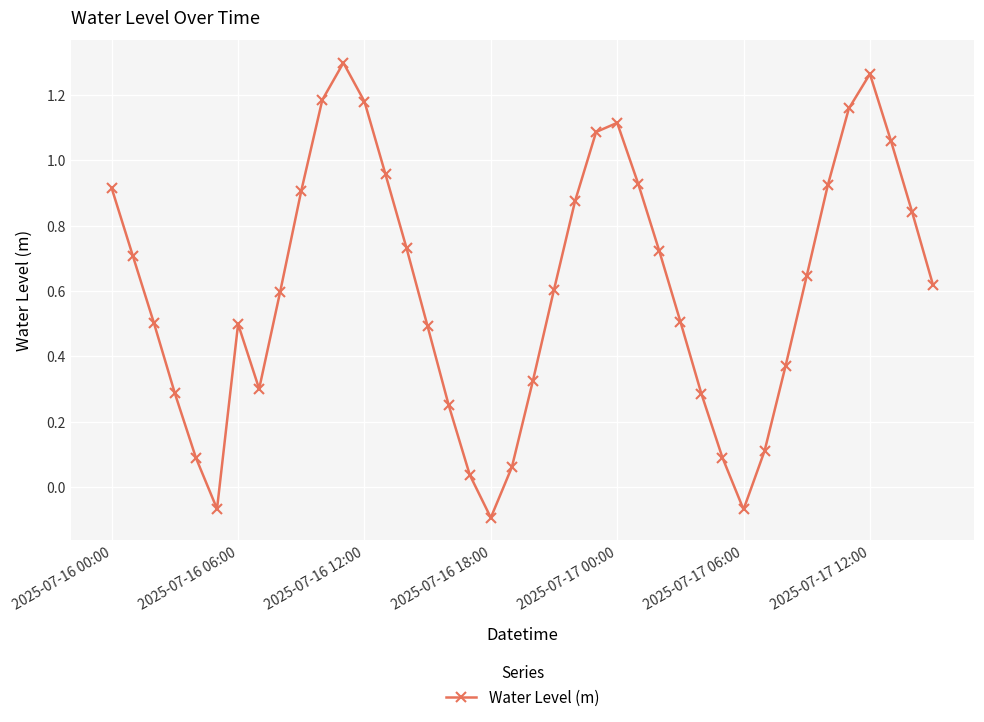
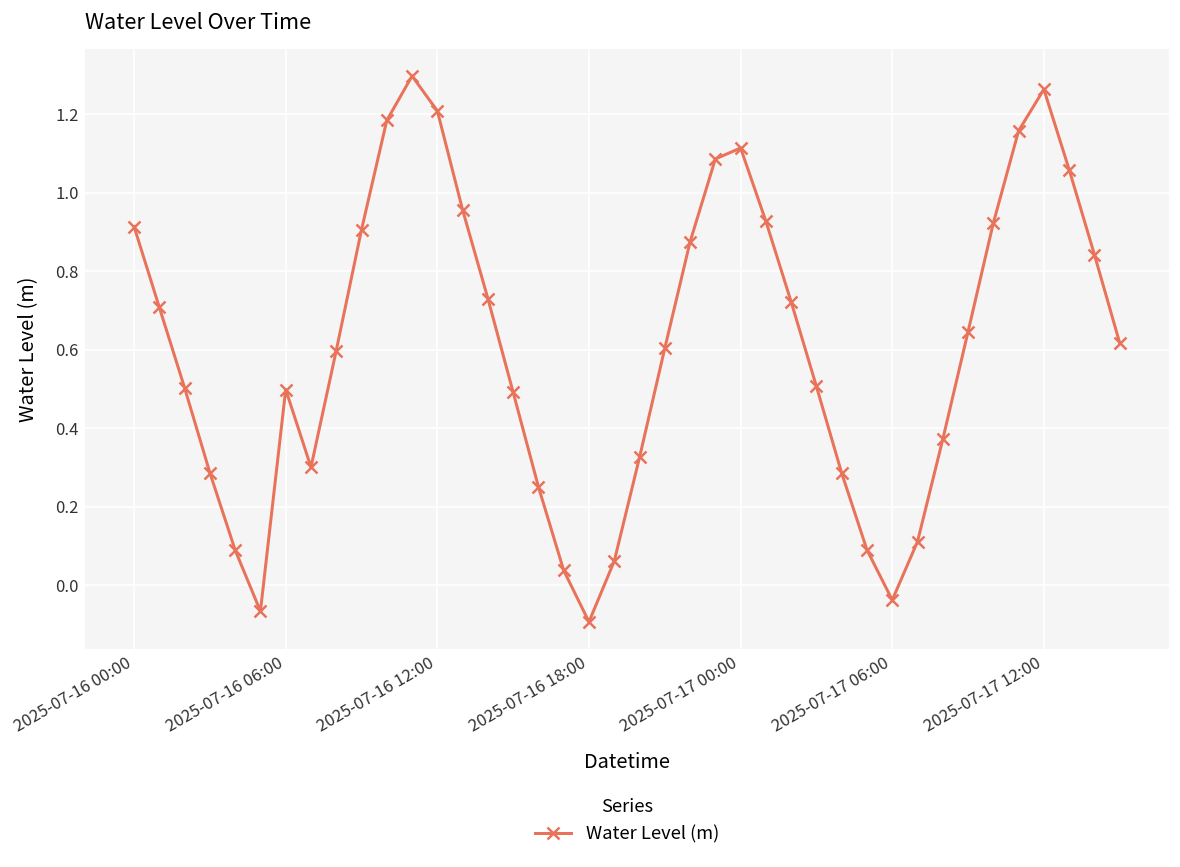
2025-07-16 12:00: 1.18 -> 1.21
2025-07-17 06:00: -0.07 -> -0.04
